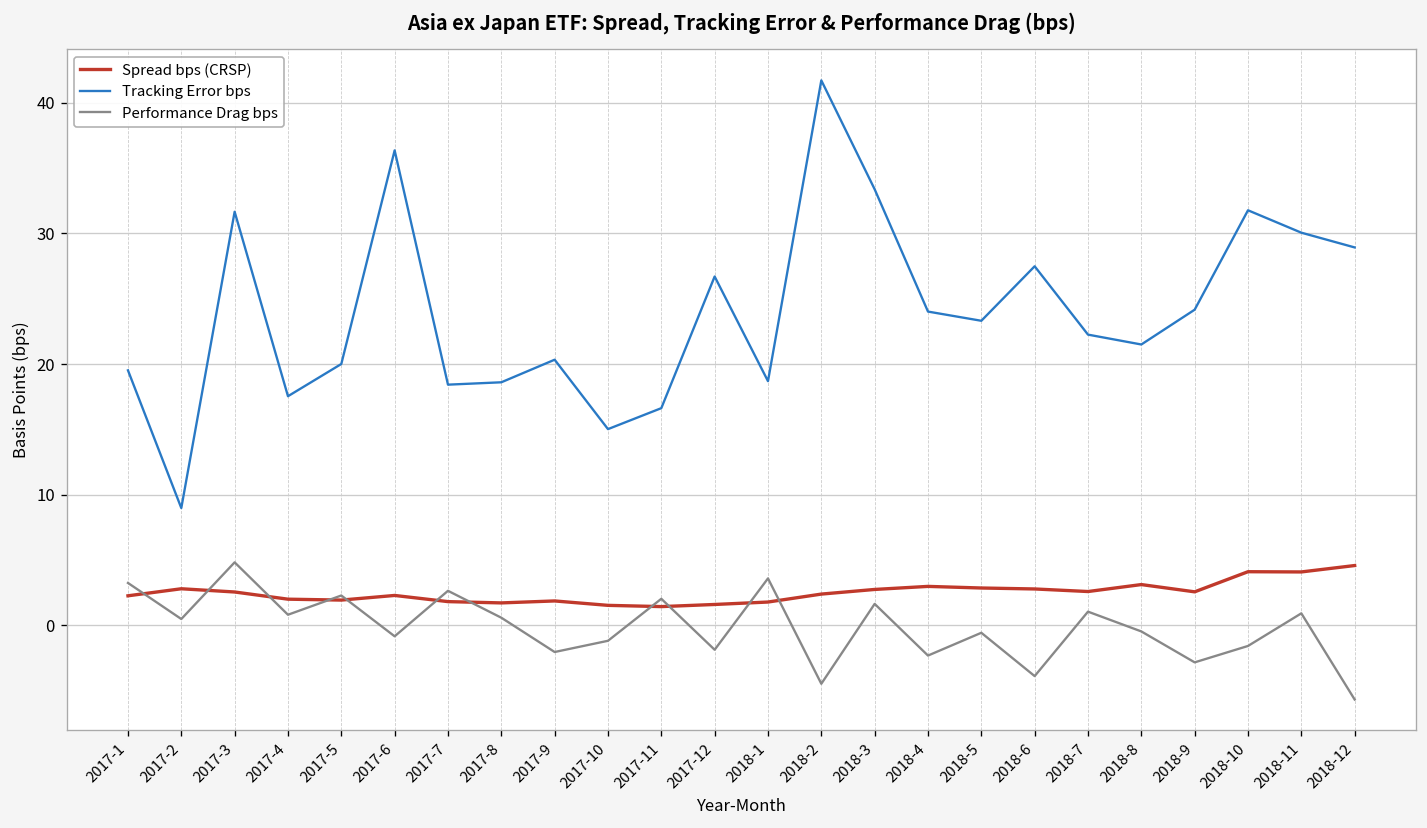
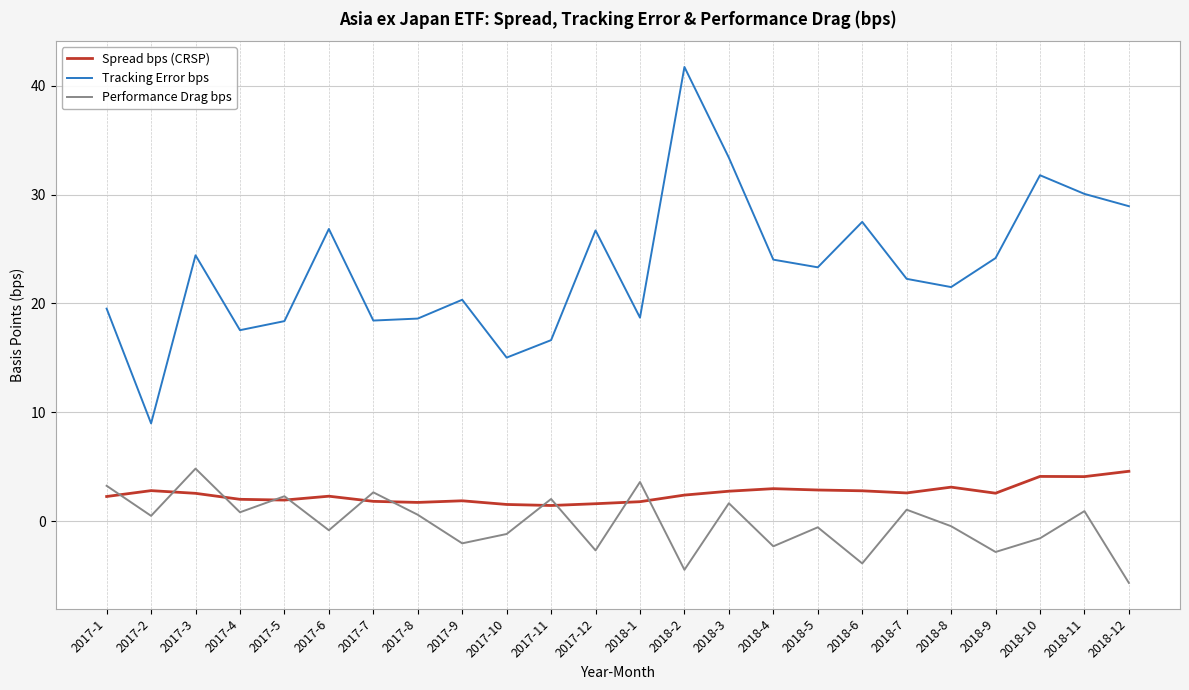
Tracking Error bps, 2017-3: 31.7 -> 24.4
Tracking Error bps, 2017-5: 20.0 -> 18.4
Tracking Error bps, 2017-6: 36.4 -> 26.8
Performance Drag bps, 2017-12: -1.9 -> -2.7
